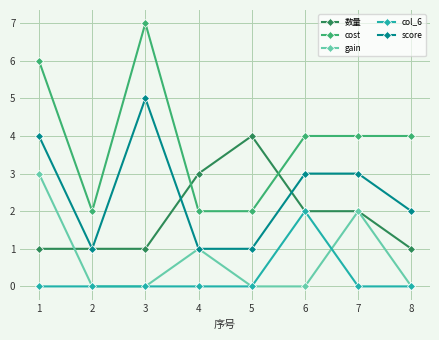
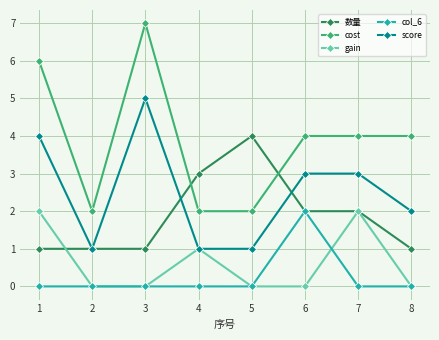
gain, 1: 3 -> 2
